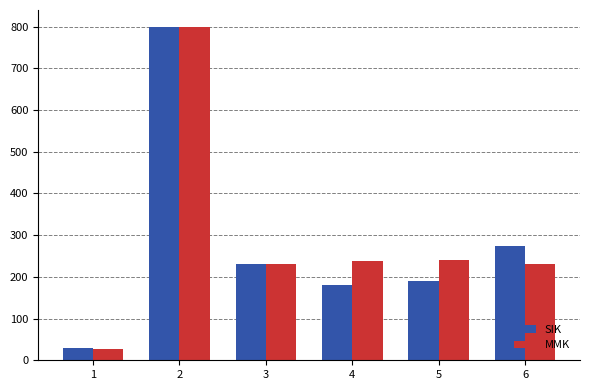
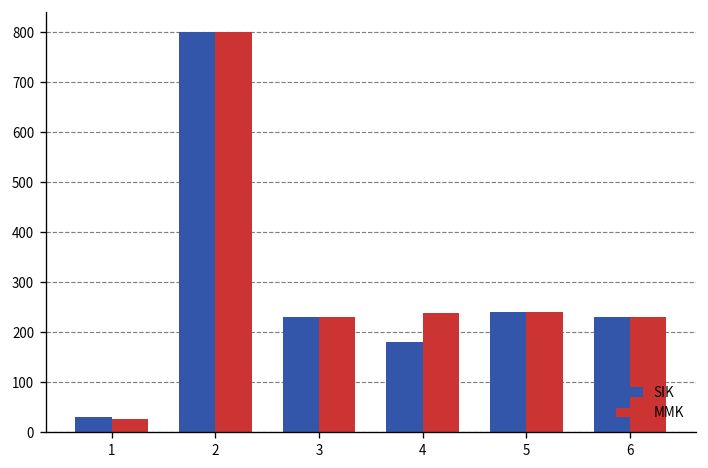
SIK, 5: 190 -> 240
SIK, 6: 270 -> 230
